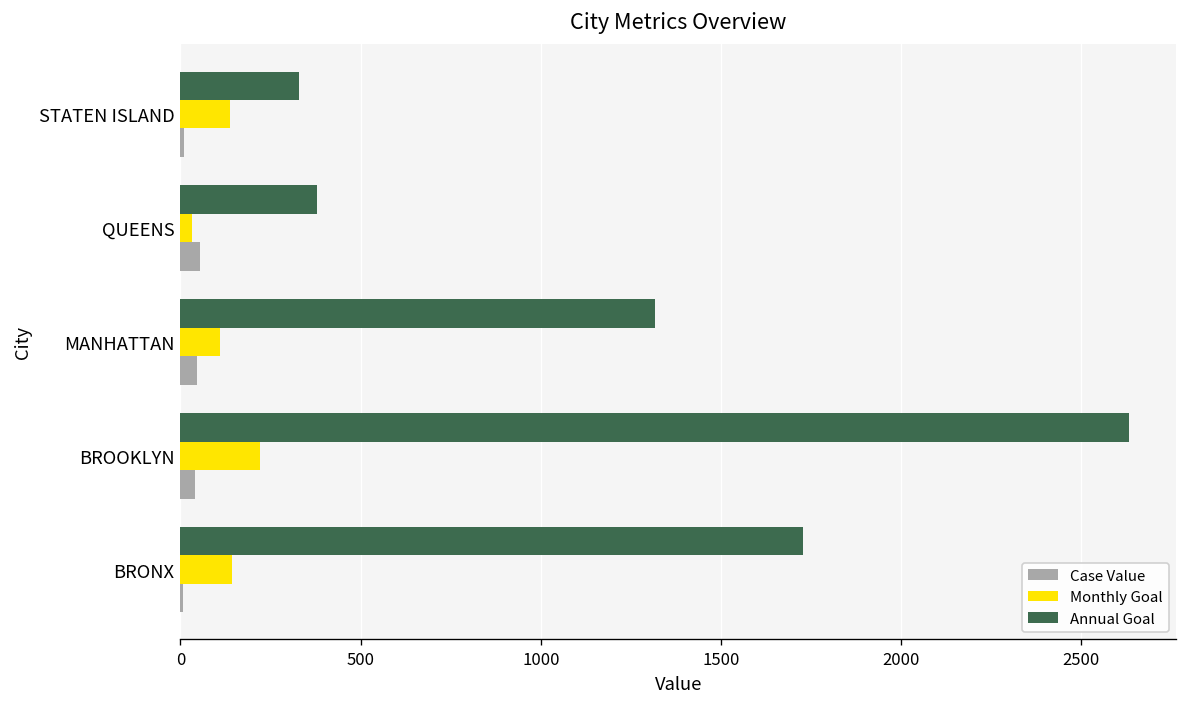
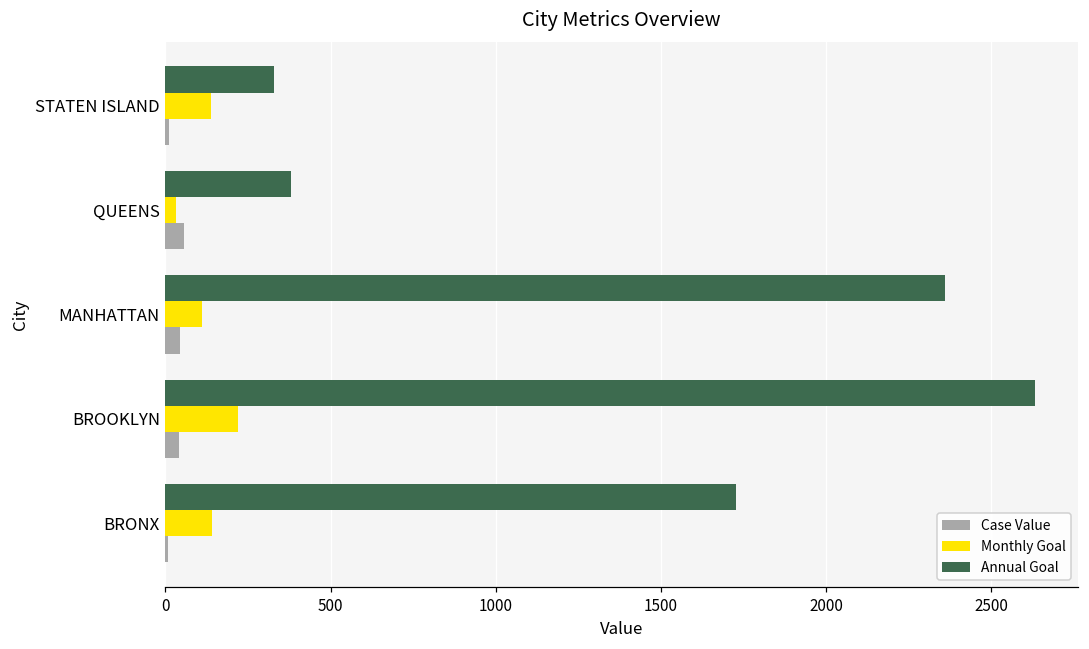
Annual Goal, MANHATTAN: 1320 -> 2360
